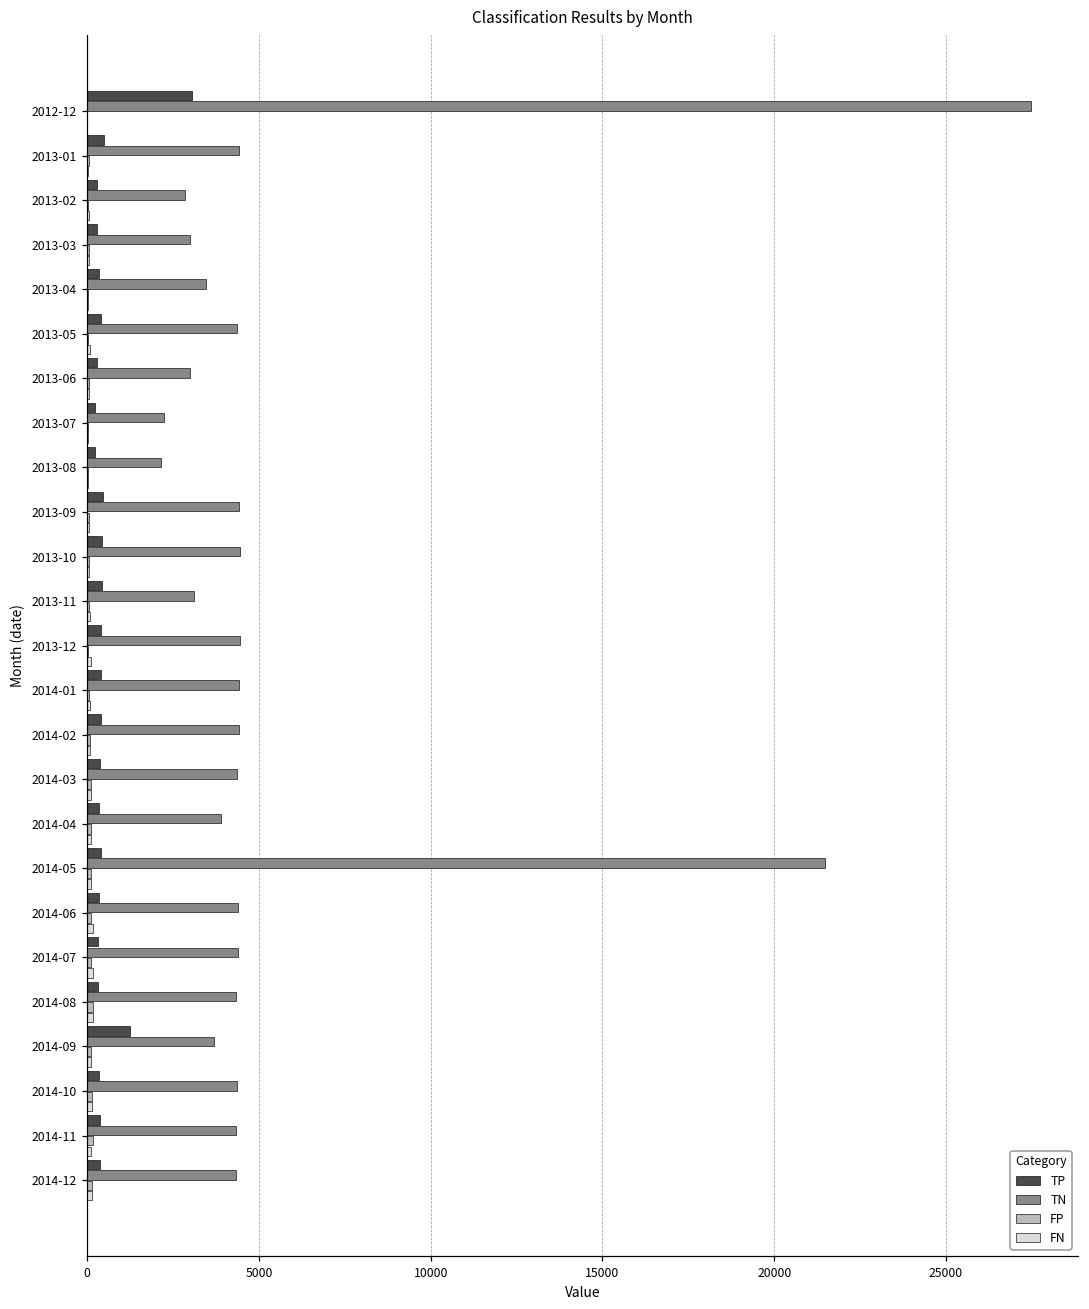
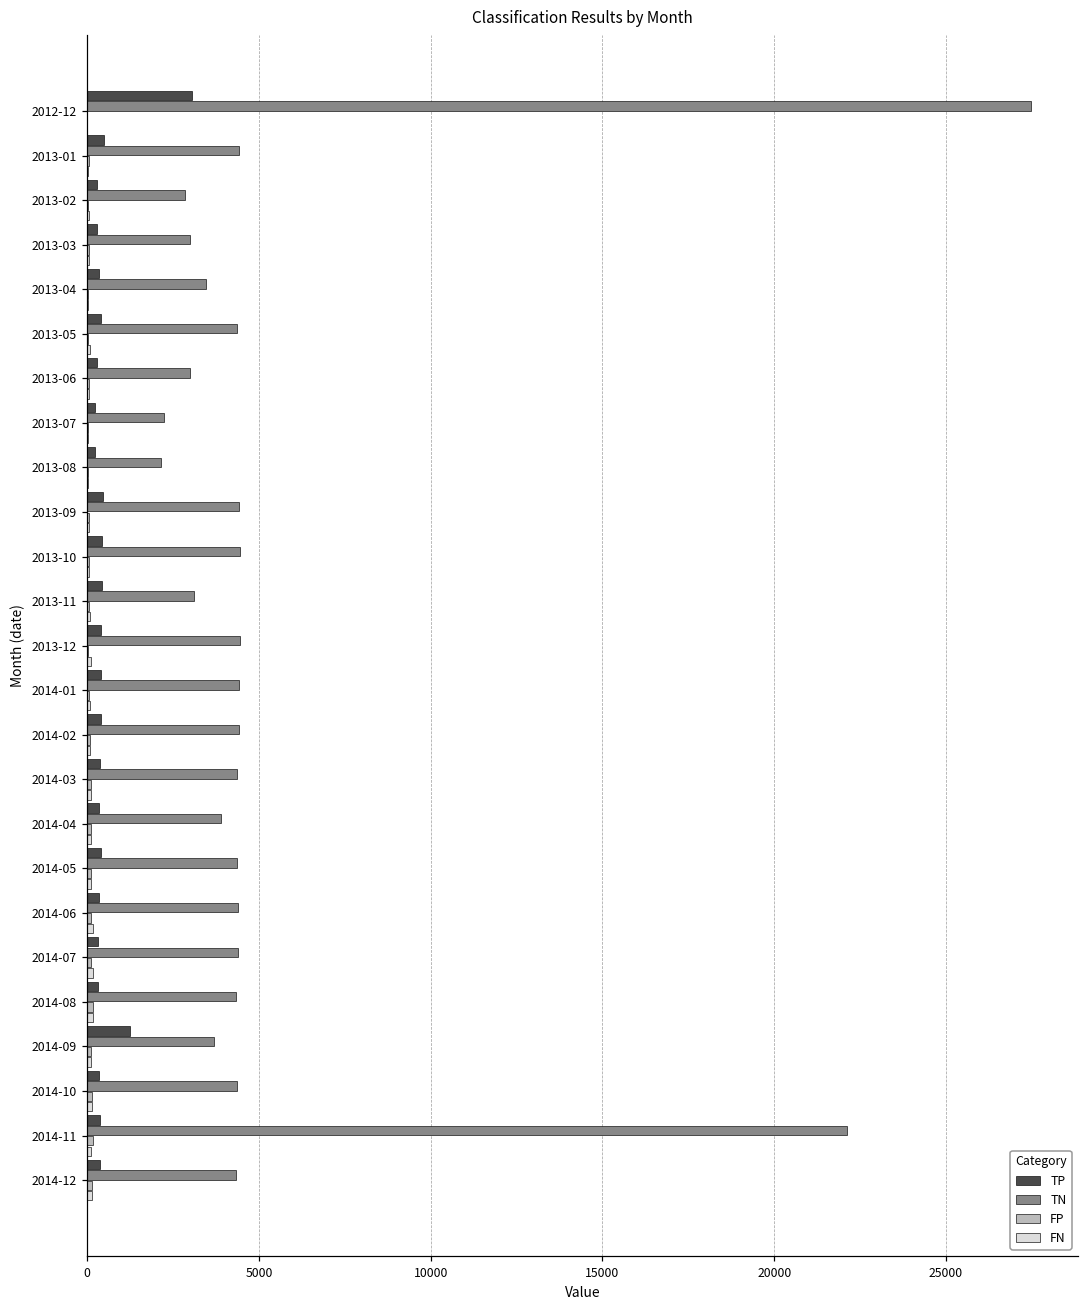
TN, 2014-05: 21500 -> 4400
TN, 2014-11: 4300 -> 22100
